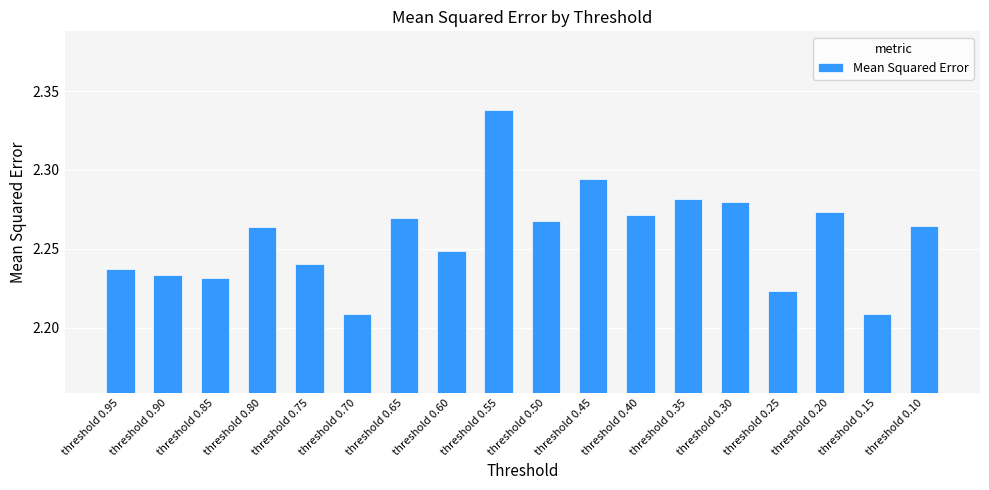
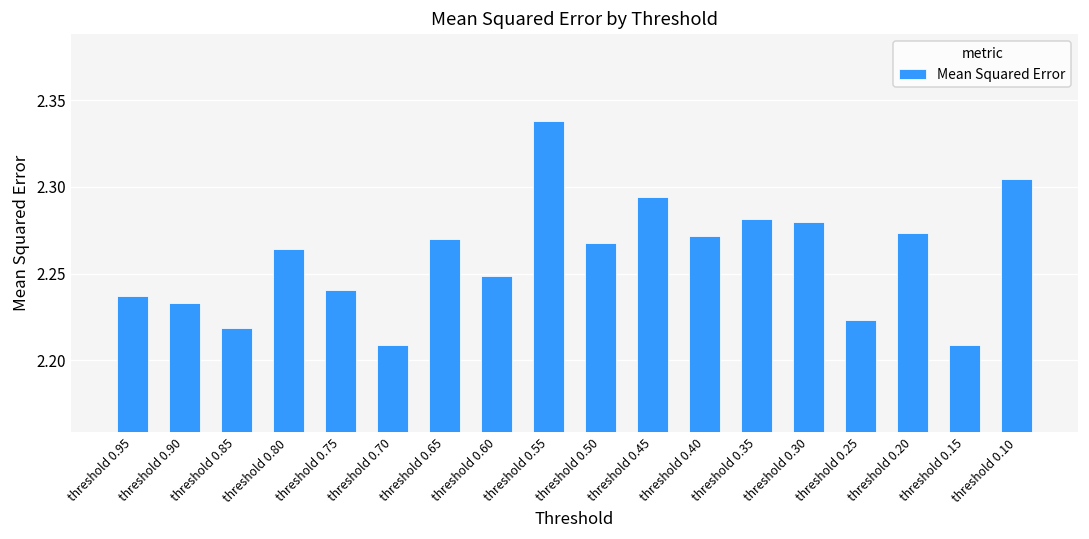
threshold 0.85: 2.231 -> 2.219
threshold 0.10: 2.264 -> 2.305
